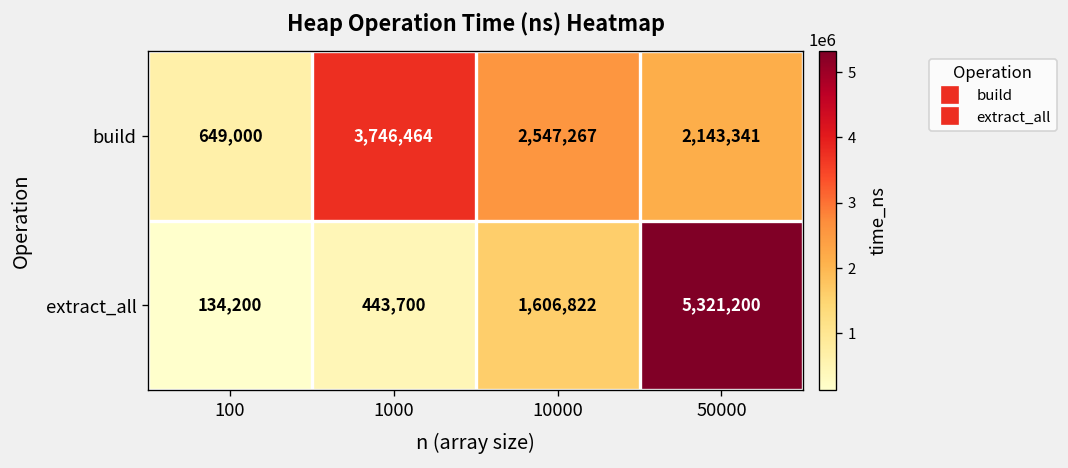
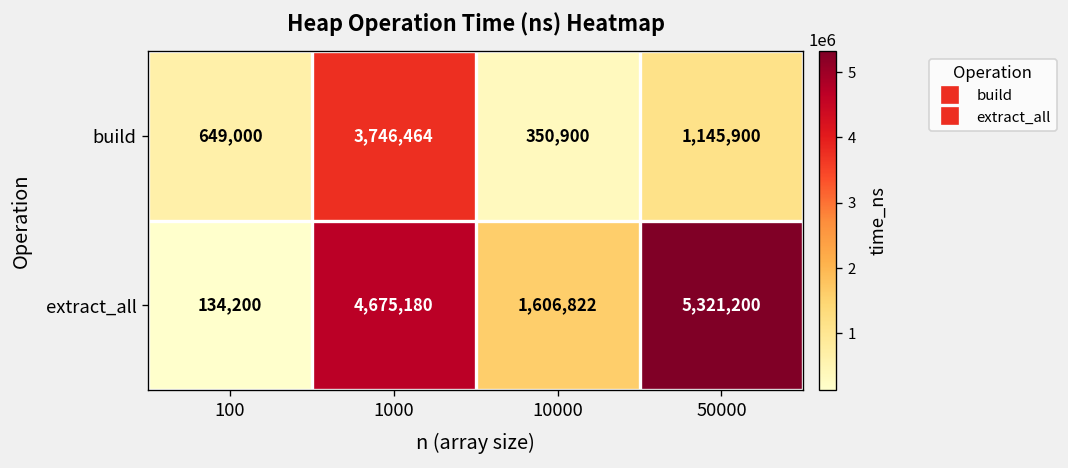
build, 10000: 2,547,267 -> 350,900
build, 50000: 2,143,341 -> 1,145,900
extract_all, 1000: 443,700 -> 4,675,180
